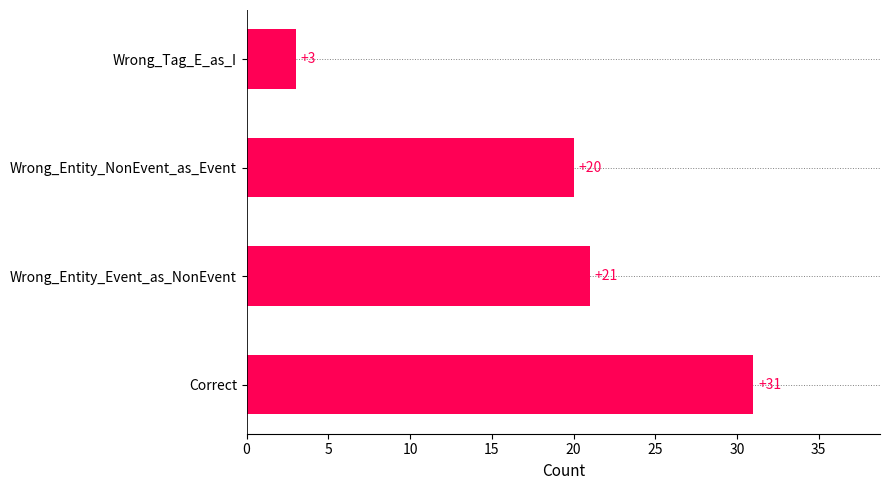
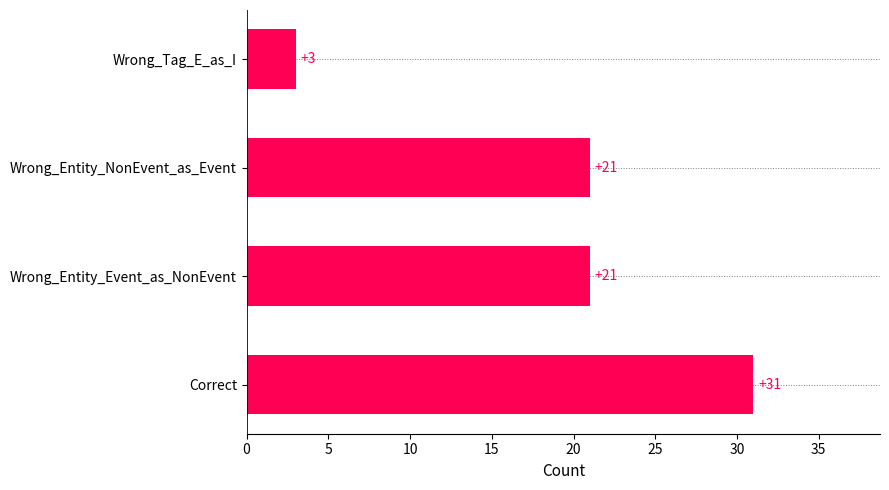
Wrong_Entity_NonEvent_as_Event: +20 -> +21
